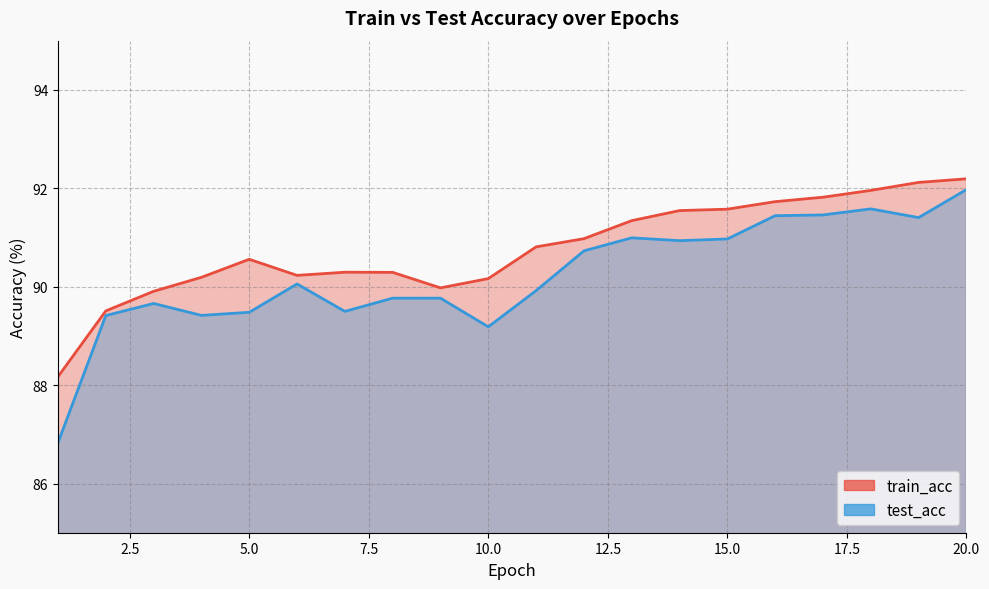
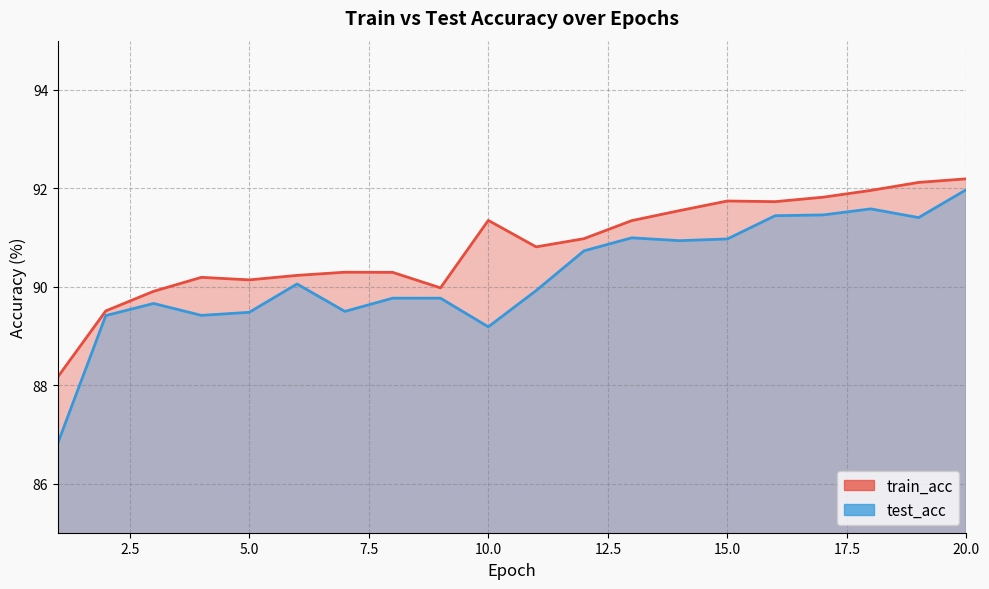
train_acc, 5.0: 90.6 -> 90.1
train_acc, 10.0: 90.2 -> 91.3
train_acc, 15.0: 91.6 -> 91.7
